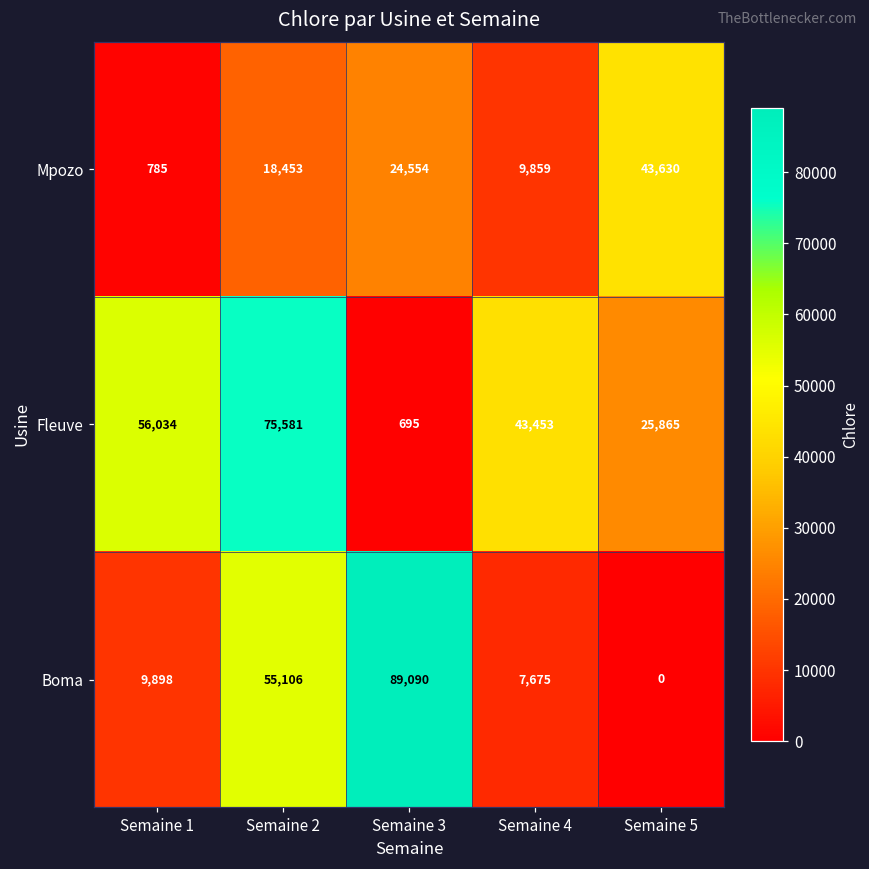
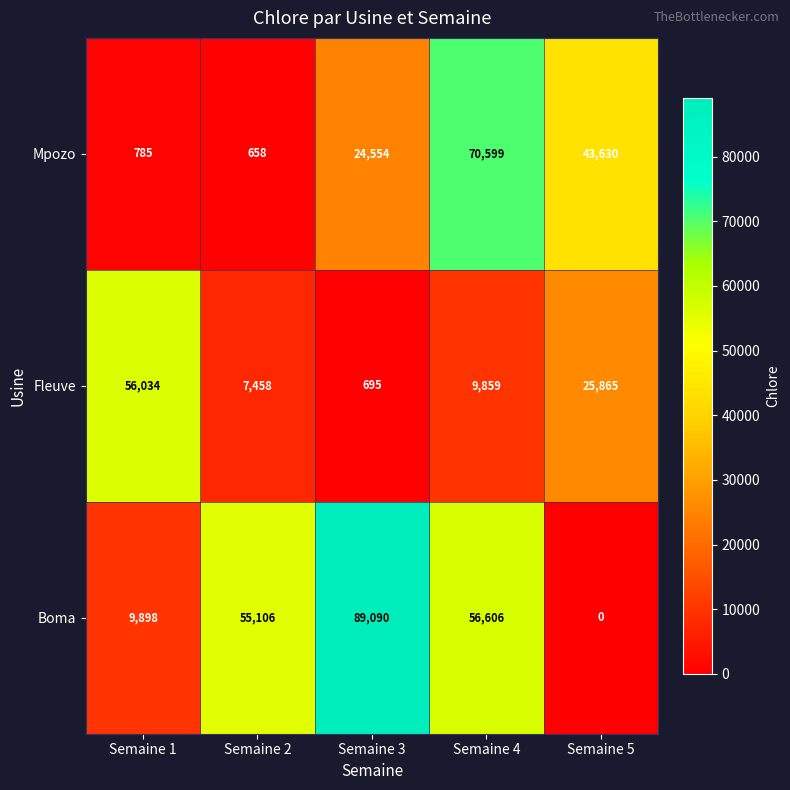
Mpozo, Semaine 2: 18,453 -> 658
Mpozo, Semaine 4: 9,859 -> 70,599
Fleuve, Semaine 2: 75,581 -> 7,458
Fleuve, Semaine 4: 43,453 -> 9,859
Boma, Semaine 4: 7,675 -> 56,606
